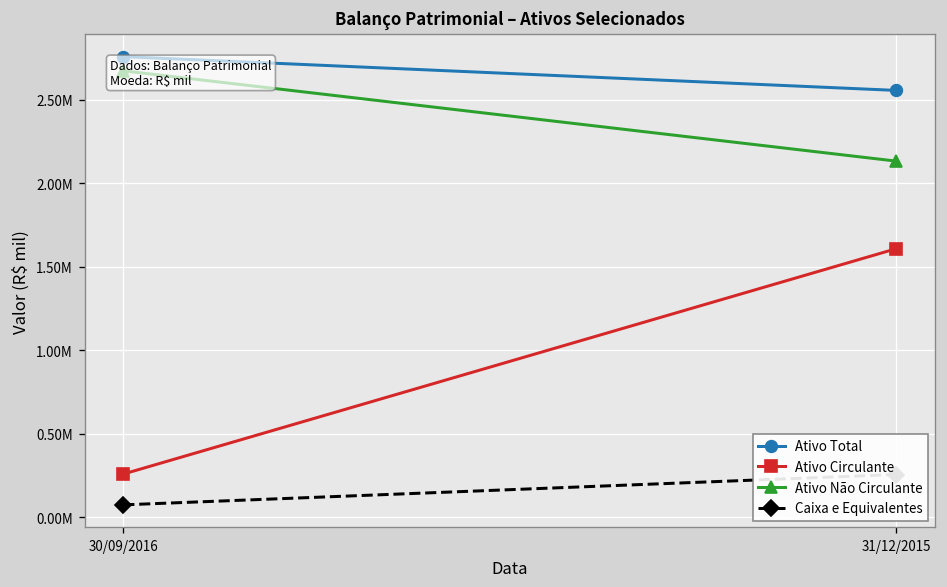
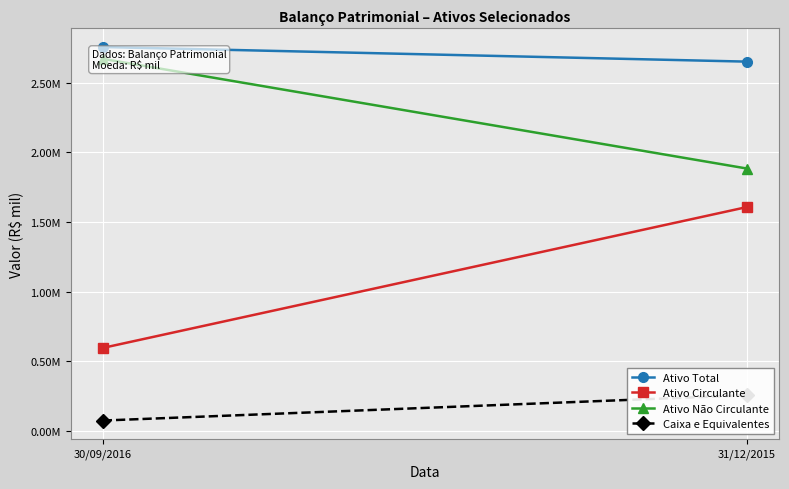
Ativo Circulante, 30/09/2016: 260000 -> 600000
Ativo Total, 31/12/2015: 2550000 -> 2650000
Ativo Não Circulante, 31/12/2015: 2130000 -> 1880000
